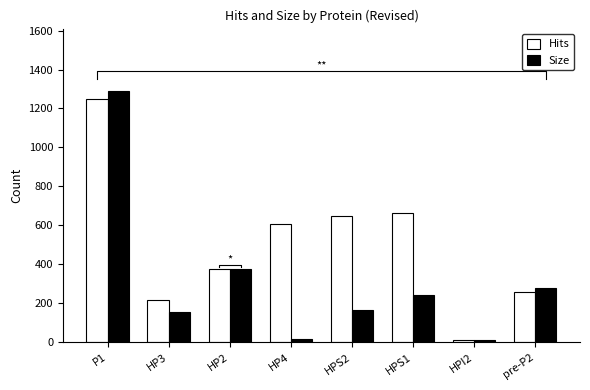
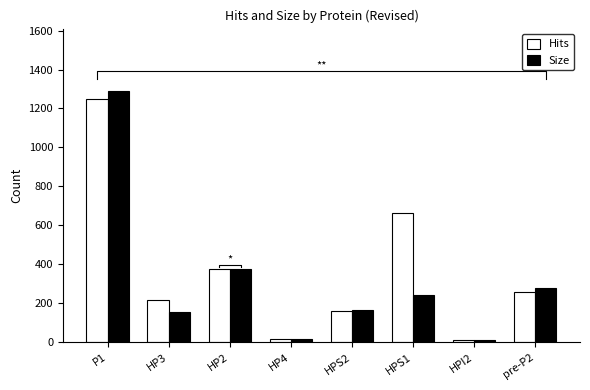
Hits, HP4: 610 -> 20
Hits, HPS2: 650 -> 160
